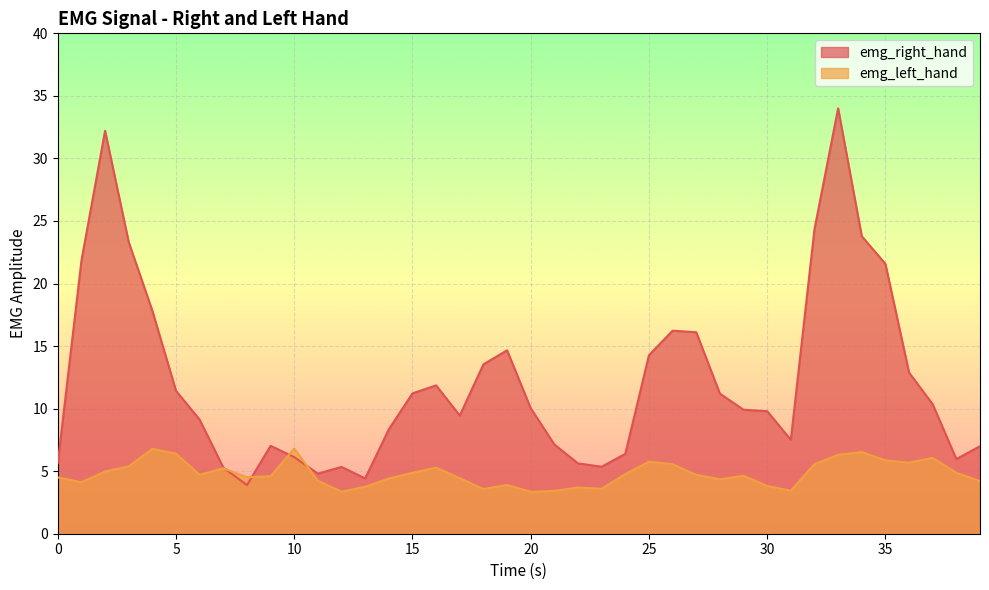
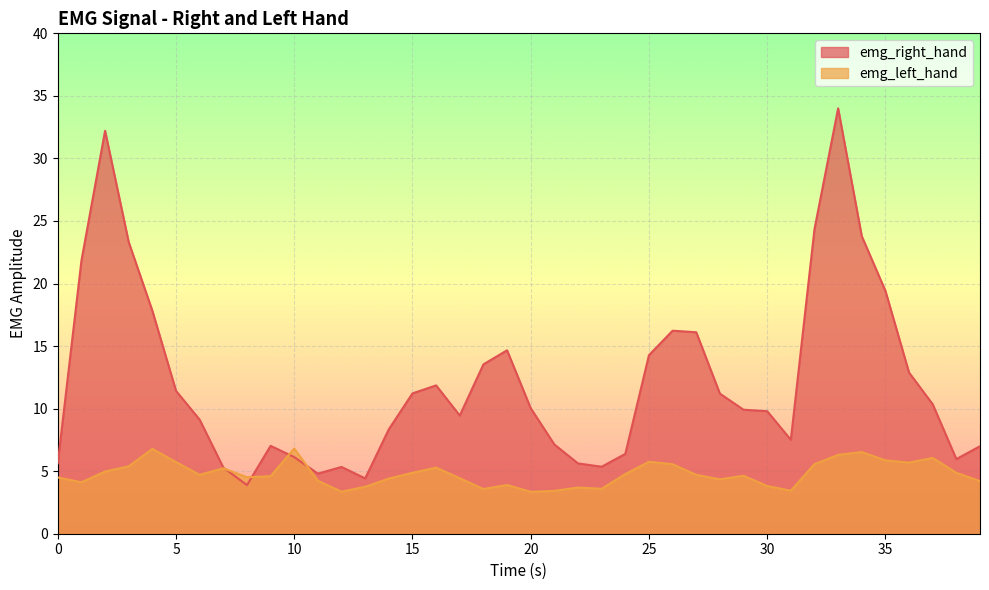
emg_left_hand, 5: 6.4 -> 5.7
emg_right_hand, 35: 21.6 -> 19.4
